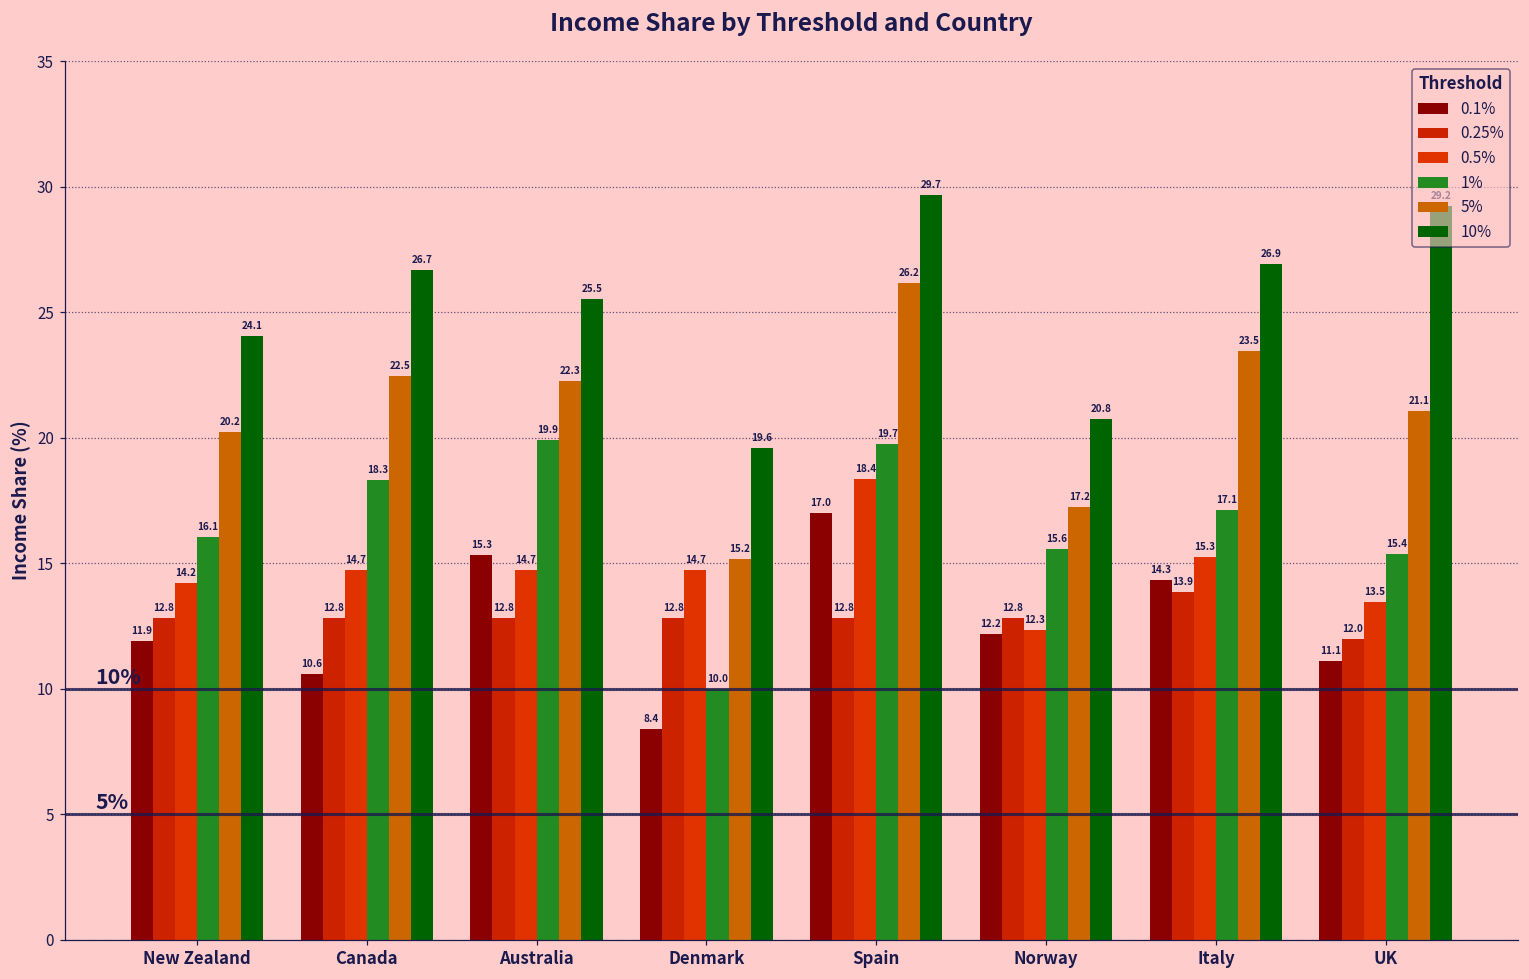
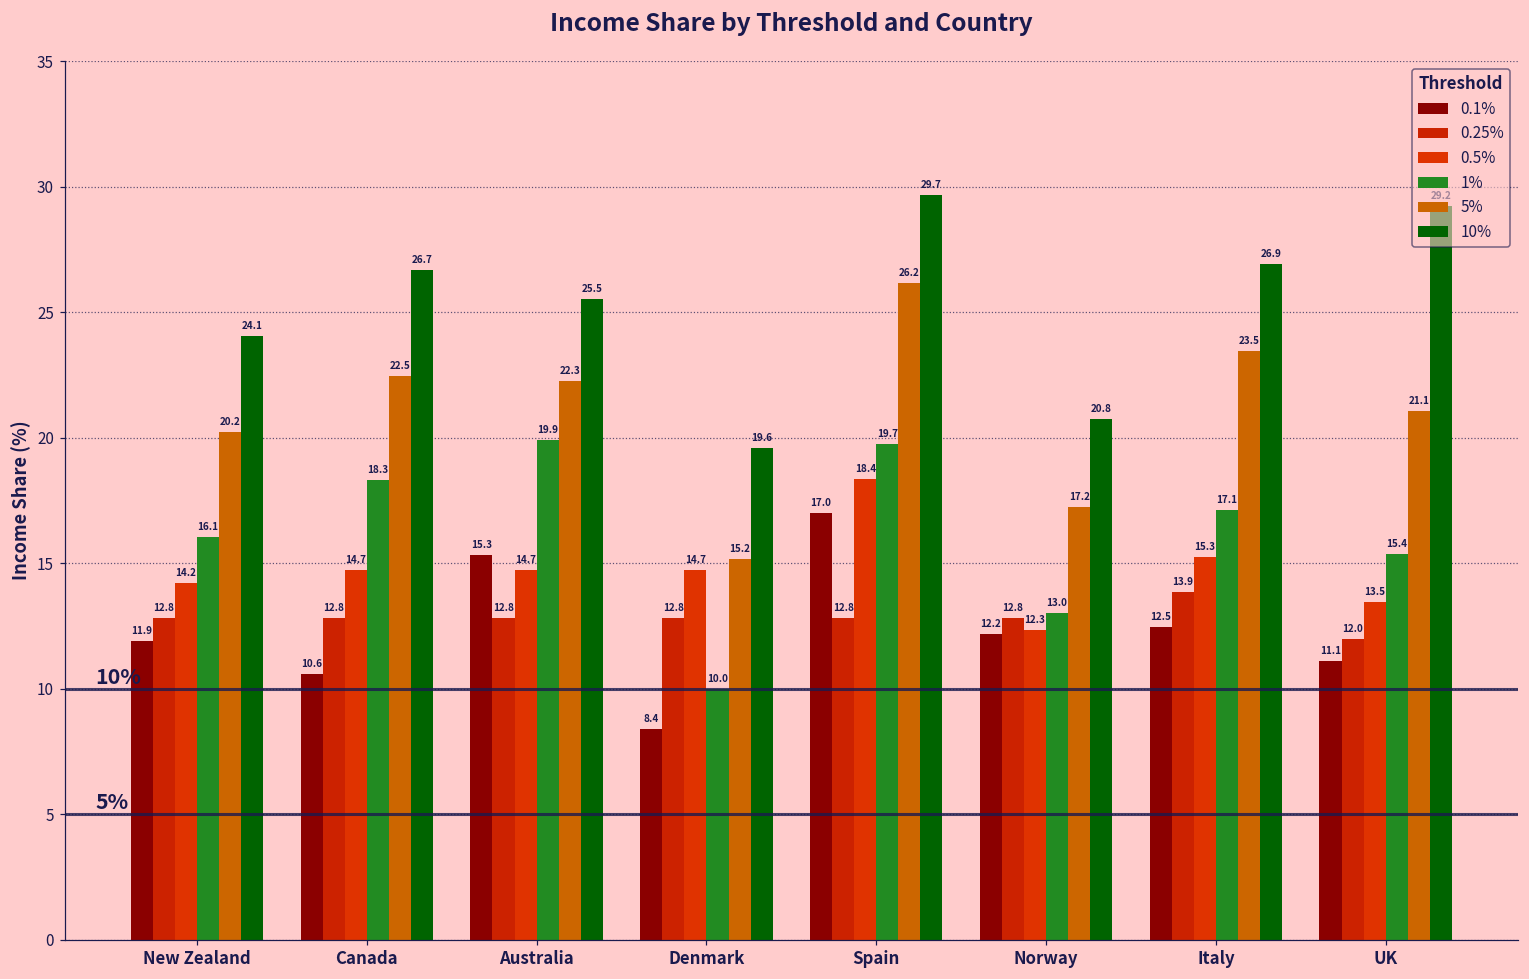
1%, Norway: 15.6 -> 13.0
0.1%, Italy: 14.3 -> 12.5
